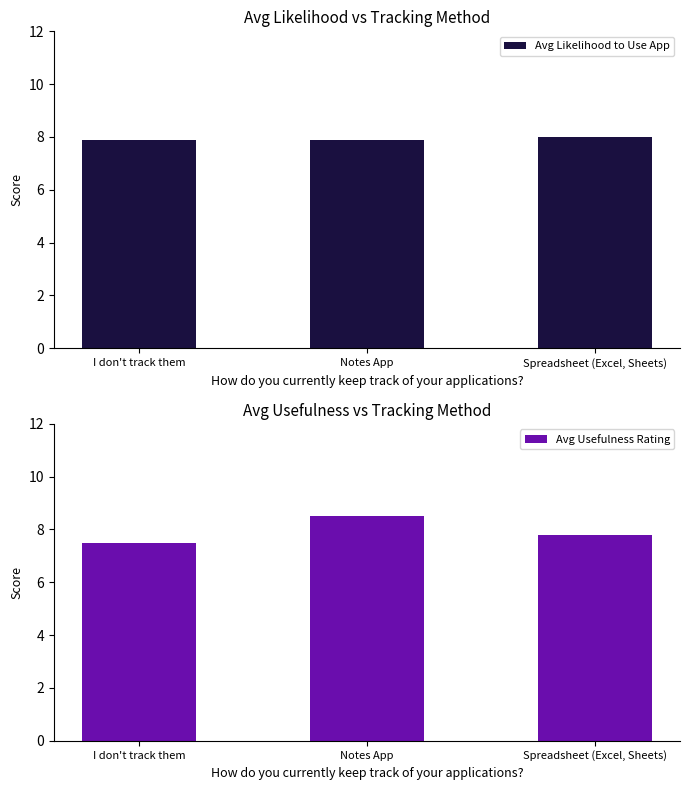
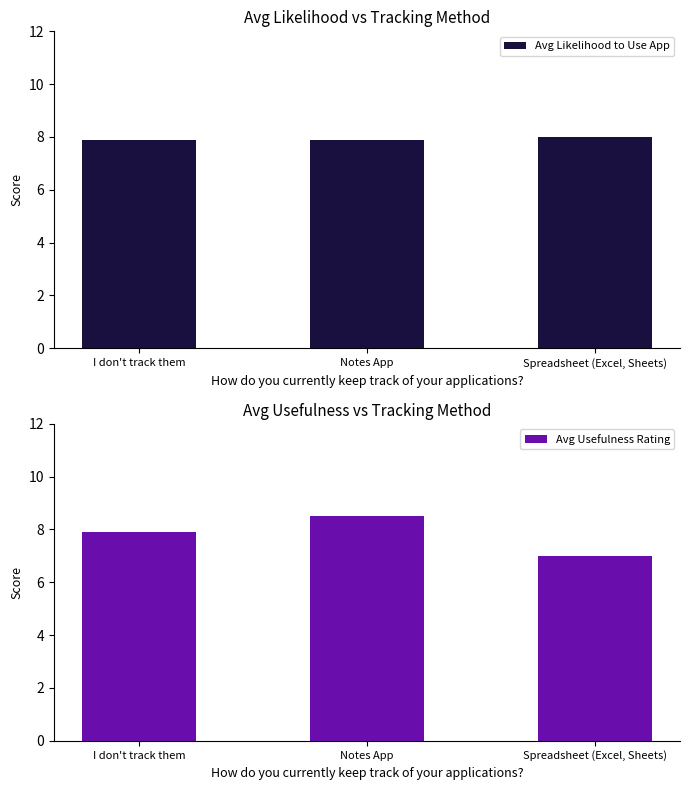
Avg Usefulness vs Tracking Method, I don't track them: 7.5 -> 7.9
Avg Usefulness vs Tracking Method, Spreadsheet (Excel, Sheets): 7.8 -> 7.0
